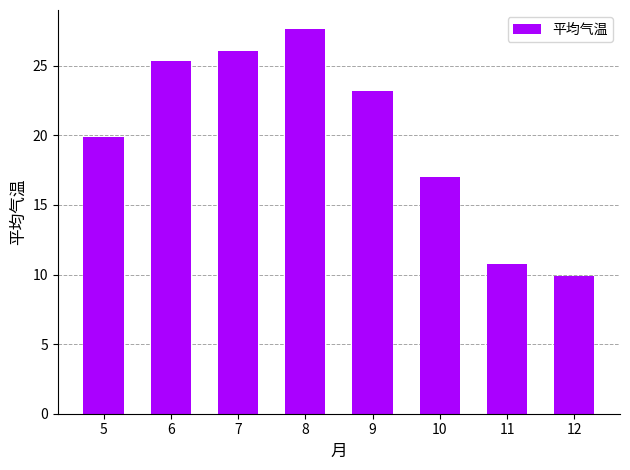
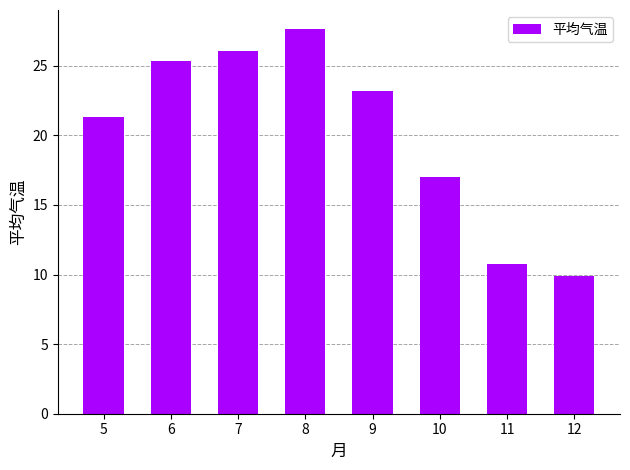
5: 19.9 -> 21.3
